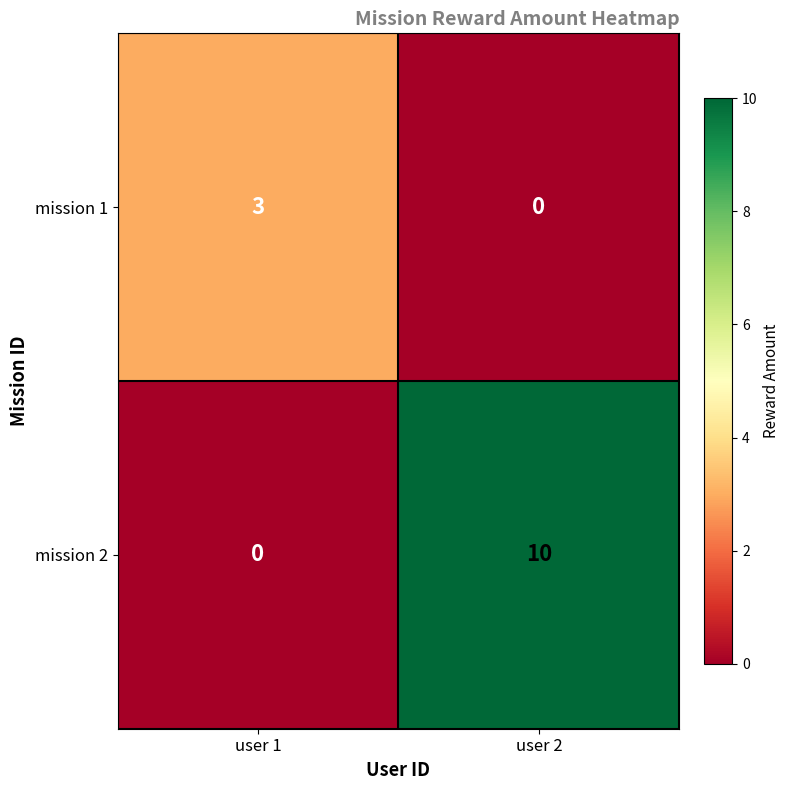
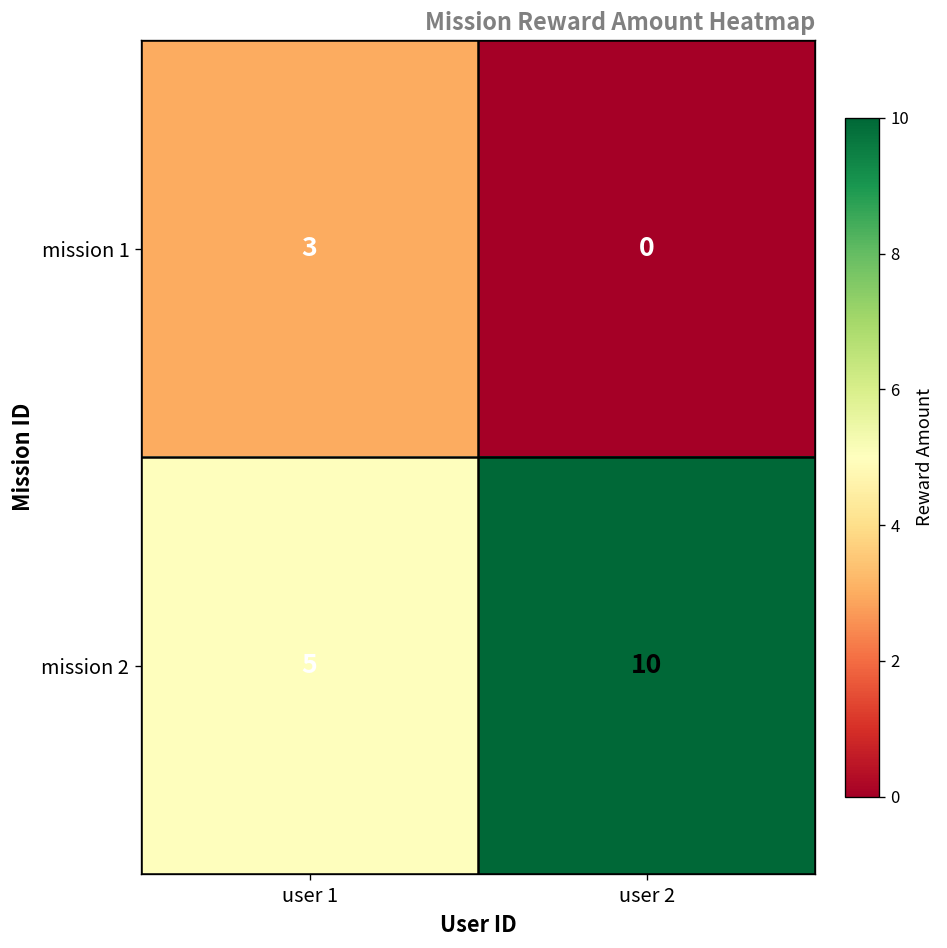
mission 2, user 1: 0 -> 5
